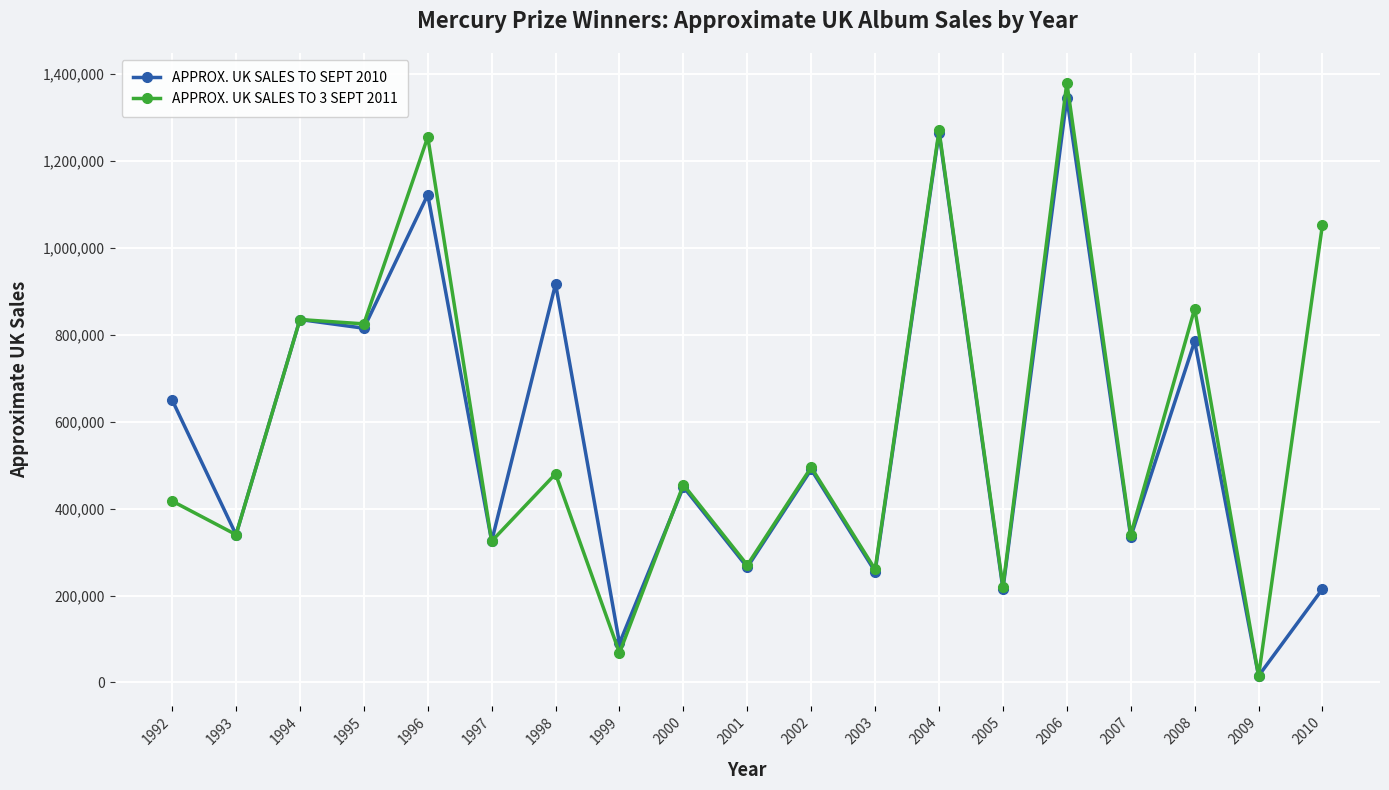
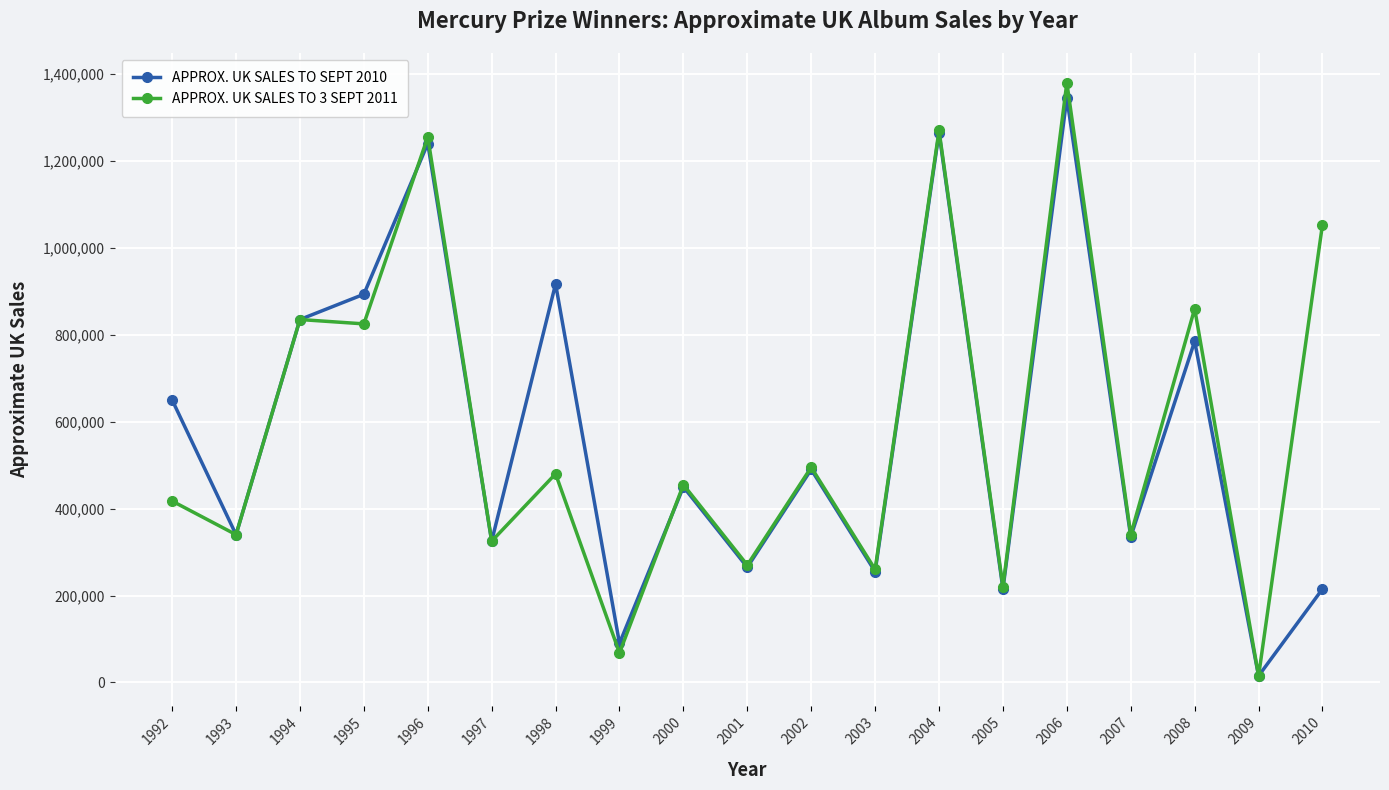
APPROX. UK SALES TO SEPT 2010, 1995: 820,000 -> 890,000
APPROX. UK SALES TO SEPT 2010, 1996: 1,120,000 -> 1,240,000
